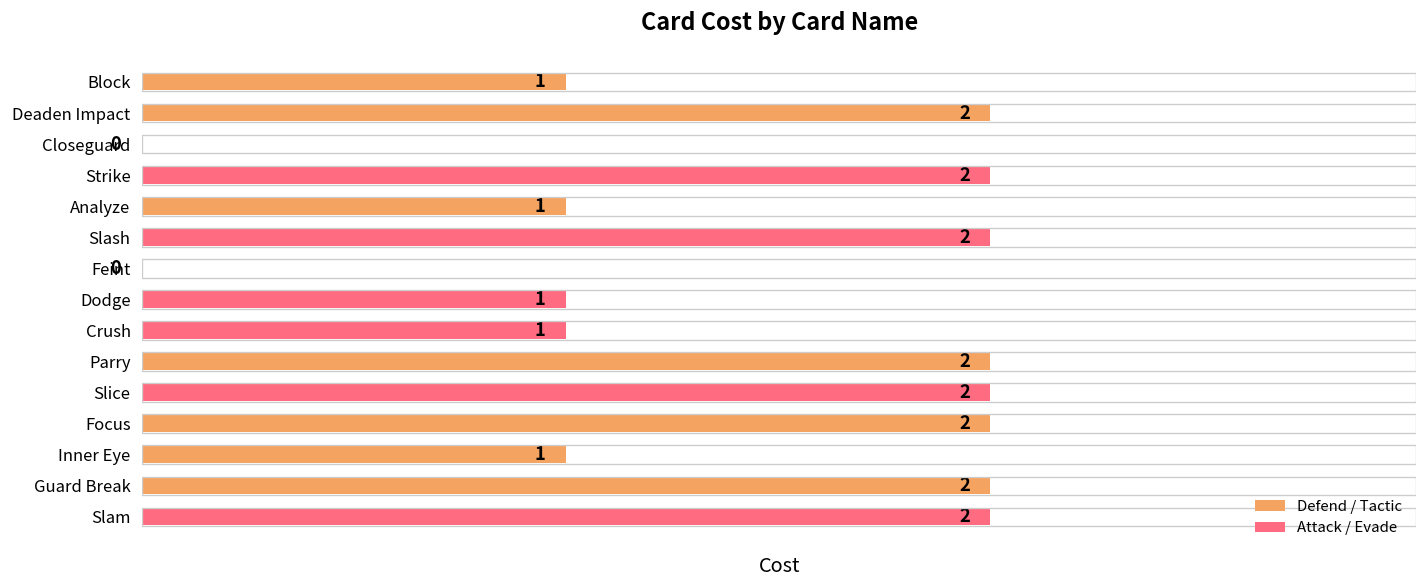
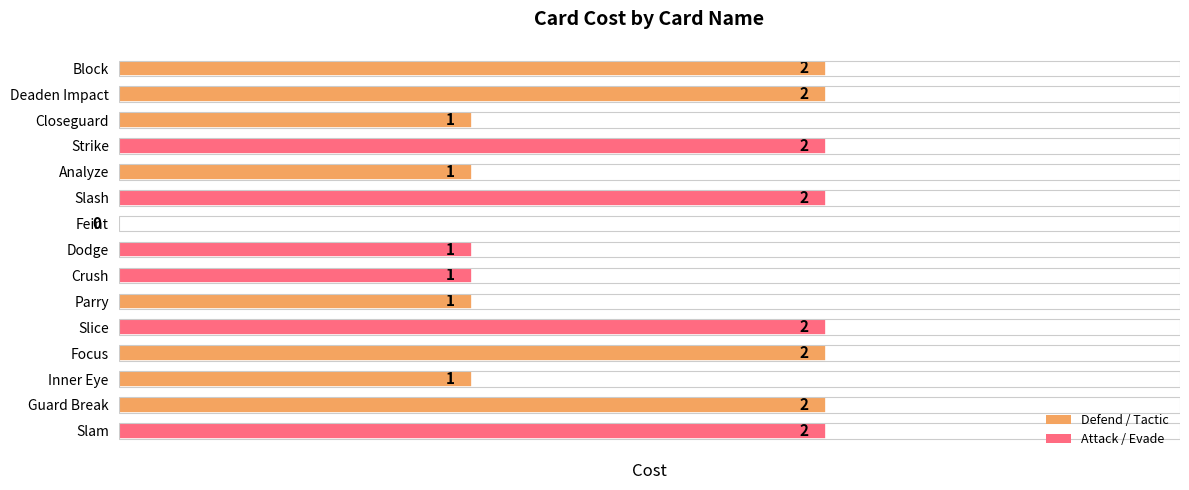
Block: 1 -> 2
Closeguard: 0 -> 1
Parry: 2 -> 1
